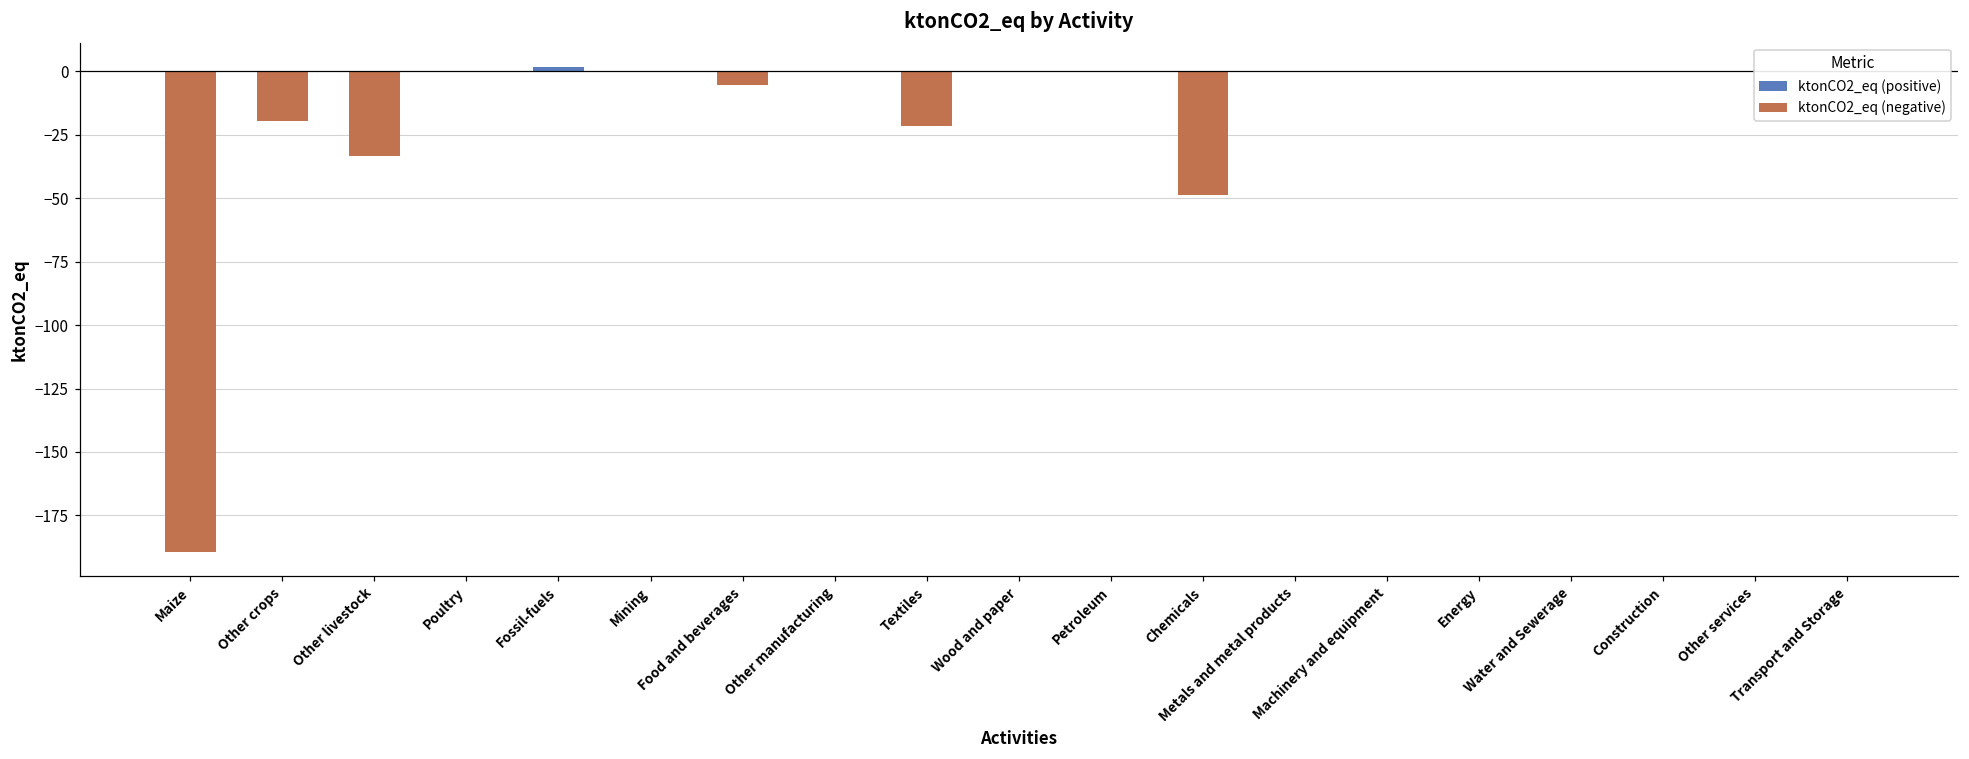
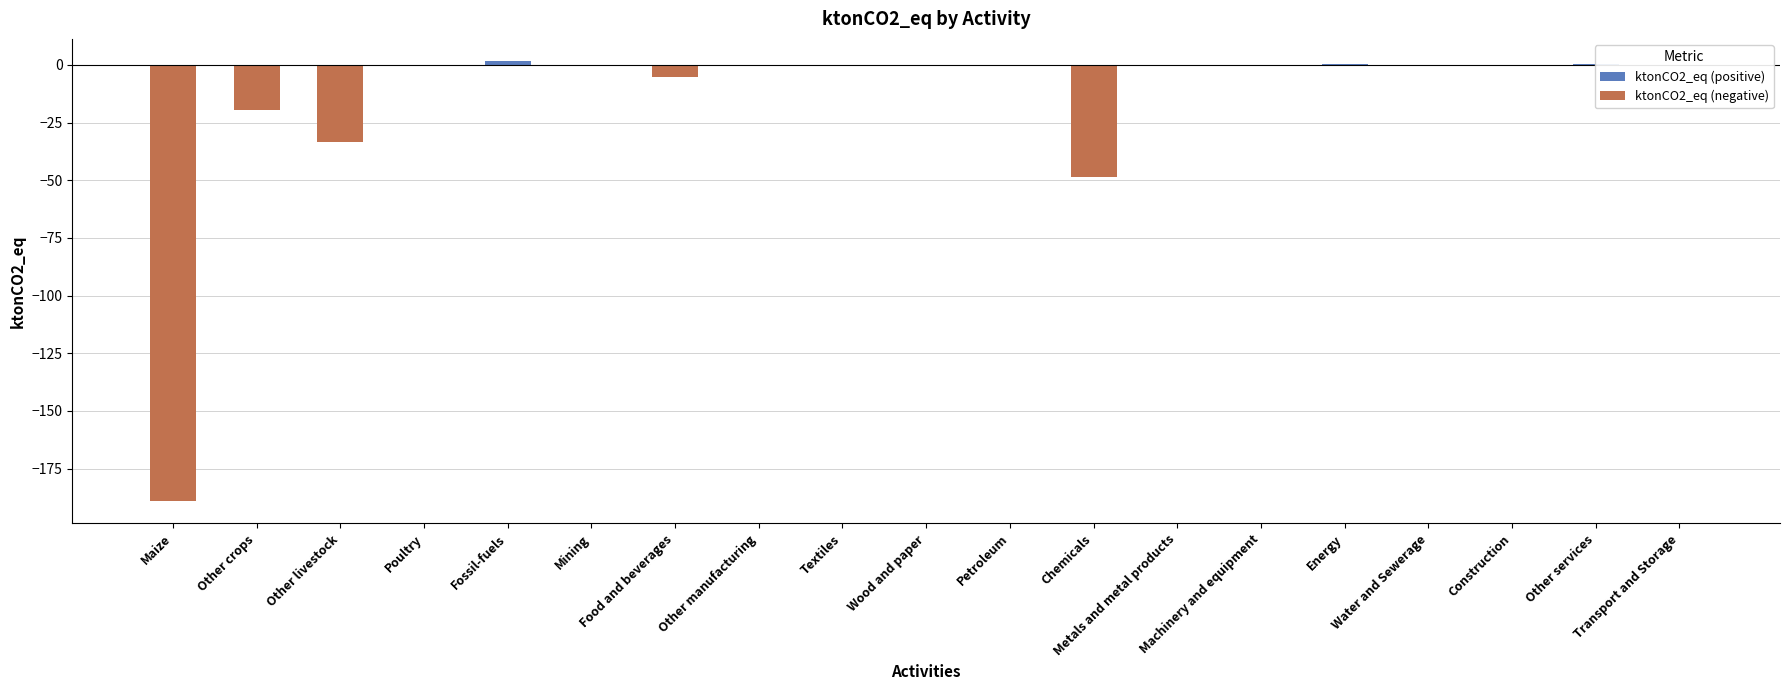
Textiles: -21 -> 0
